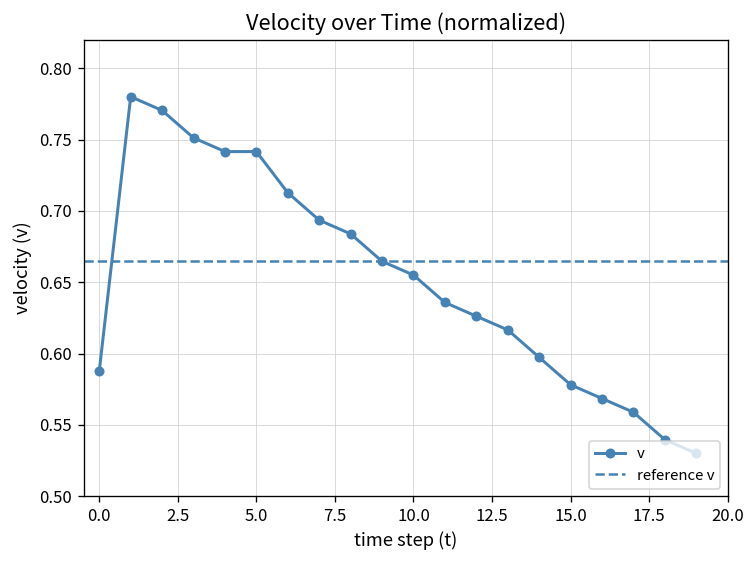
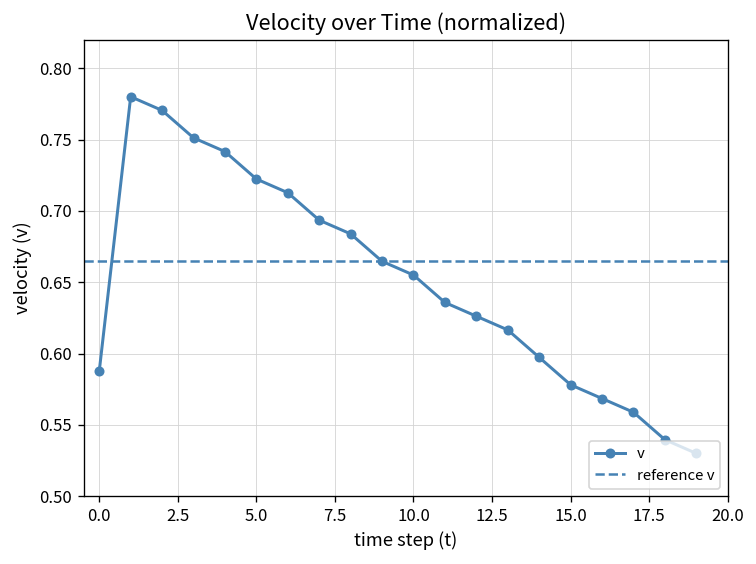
5.0: 0.742 -> 0.722
